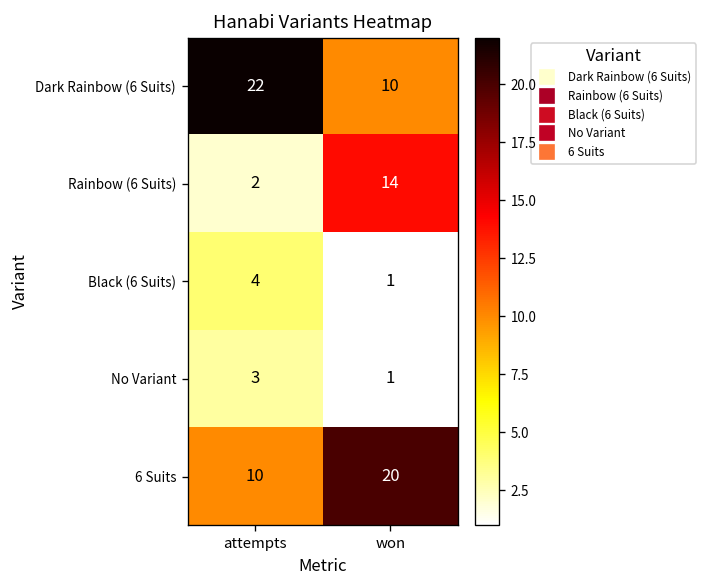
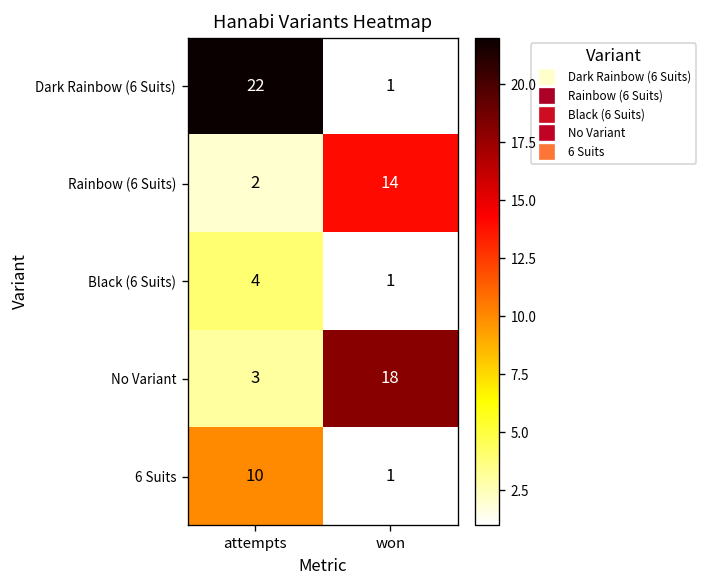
Dark Rainbow (6 Suits), won: 10 -> 1
No Variant, won: 1 -> 18
6 Suits, won: 20 -> 1
